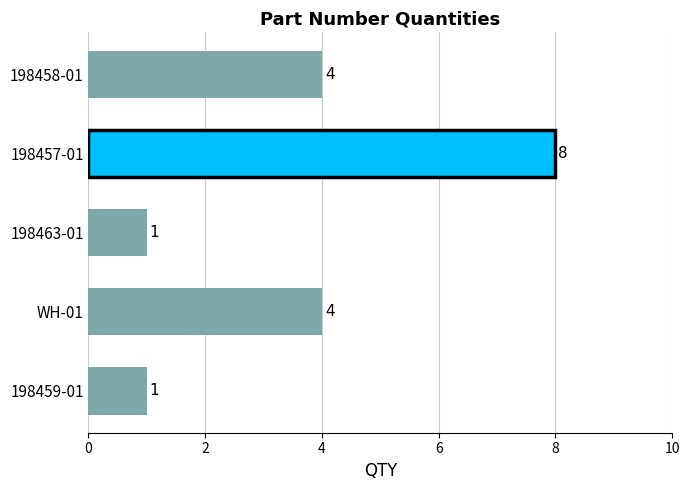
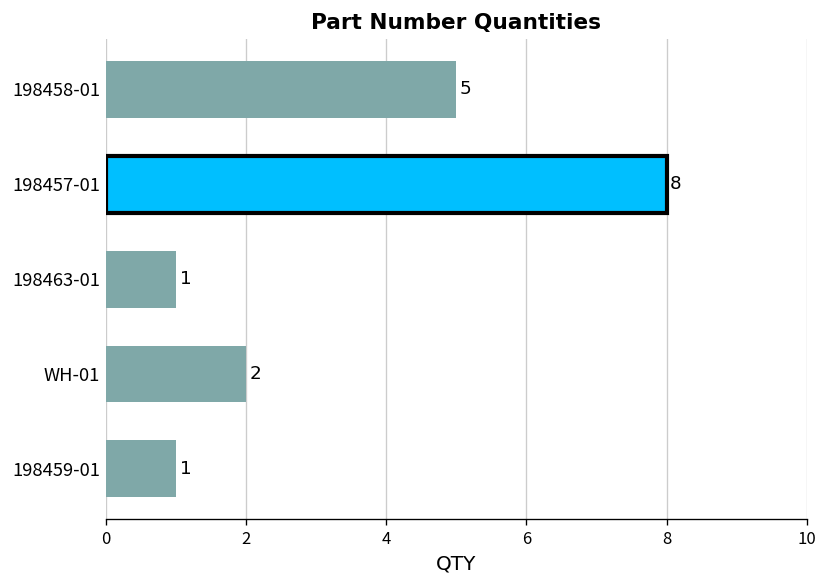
198458-01: 4 -> 5
WH-01: 4 -> 2
